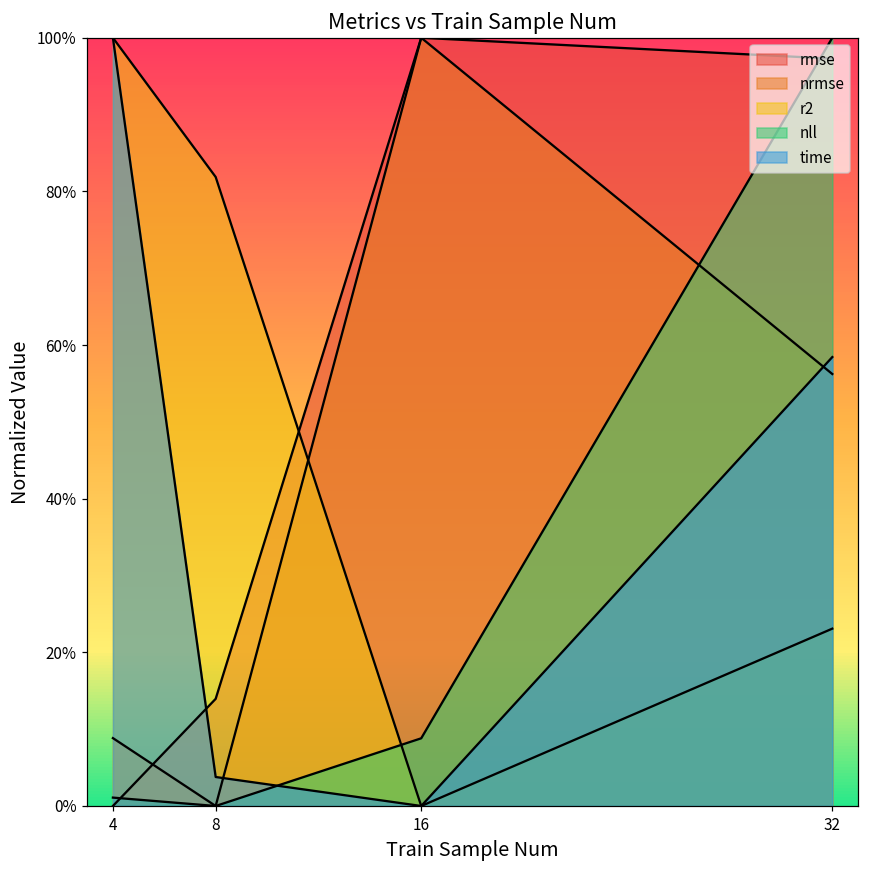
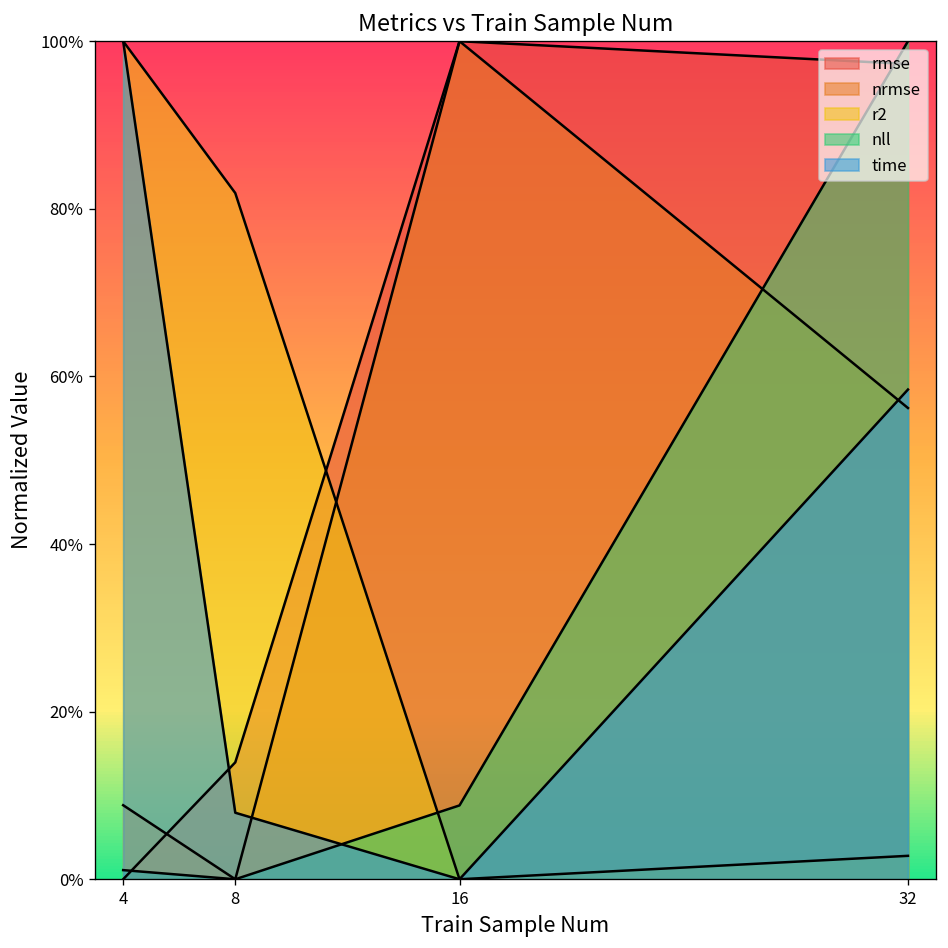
time, 8: 4% -> 8%
r2, 32: 23% -> 3%
